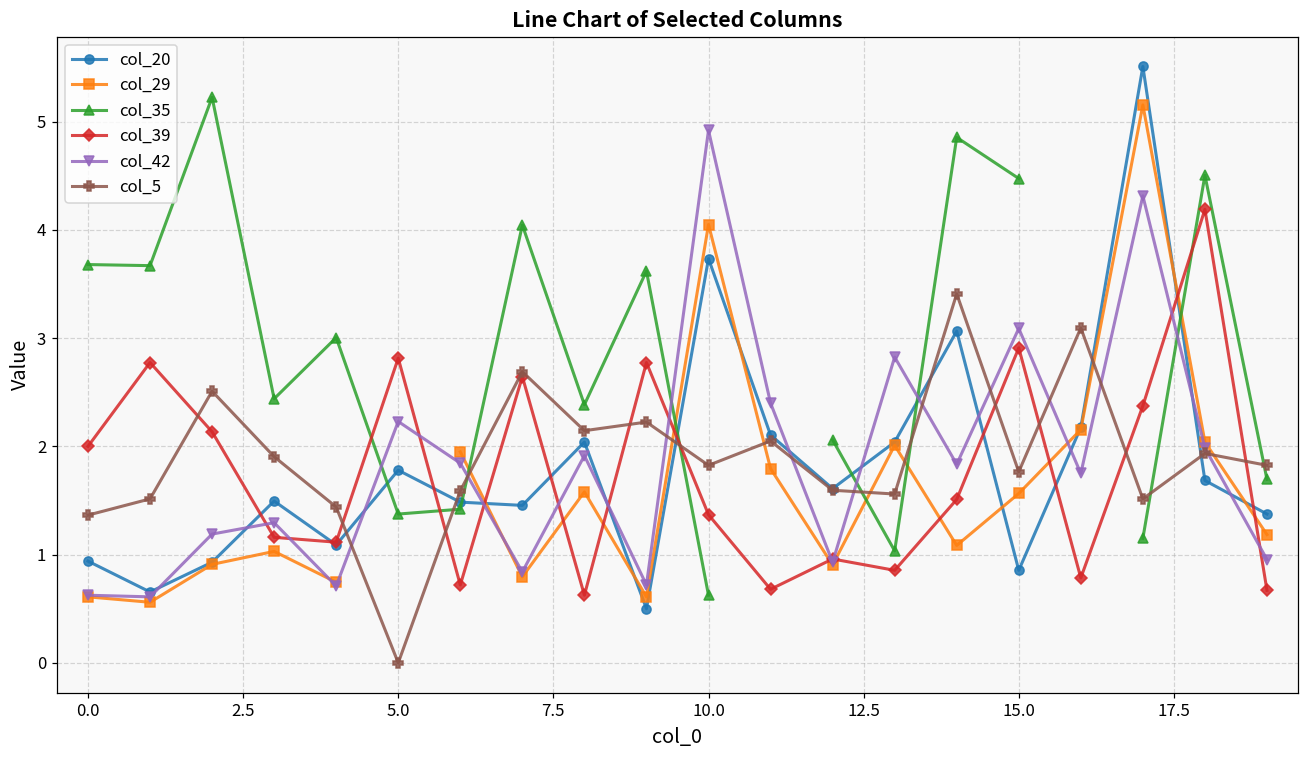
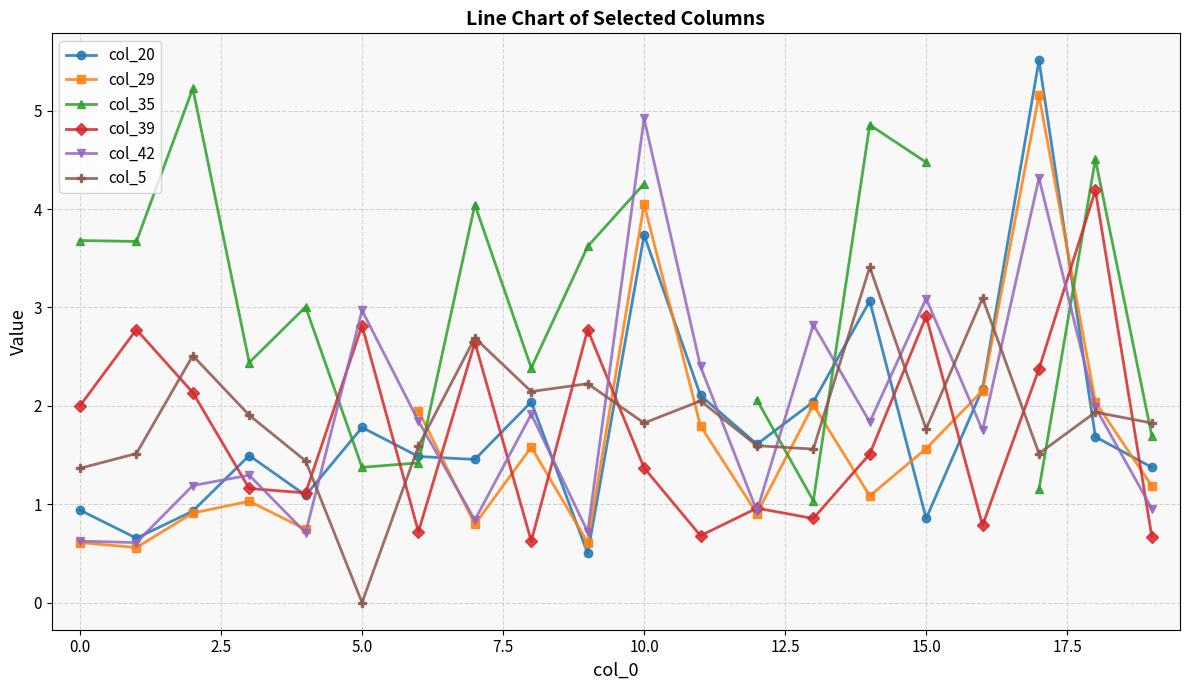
col_42, 5.0: 2.2 -> 3.0
col_35, 10.0: 0.6 -> 4.3
